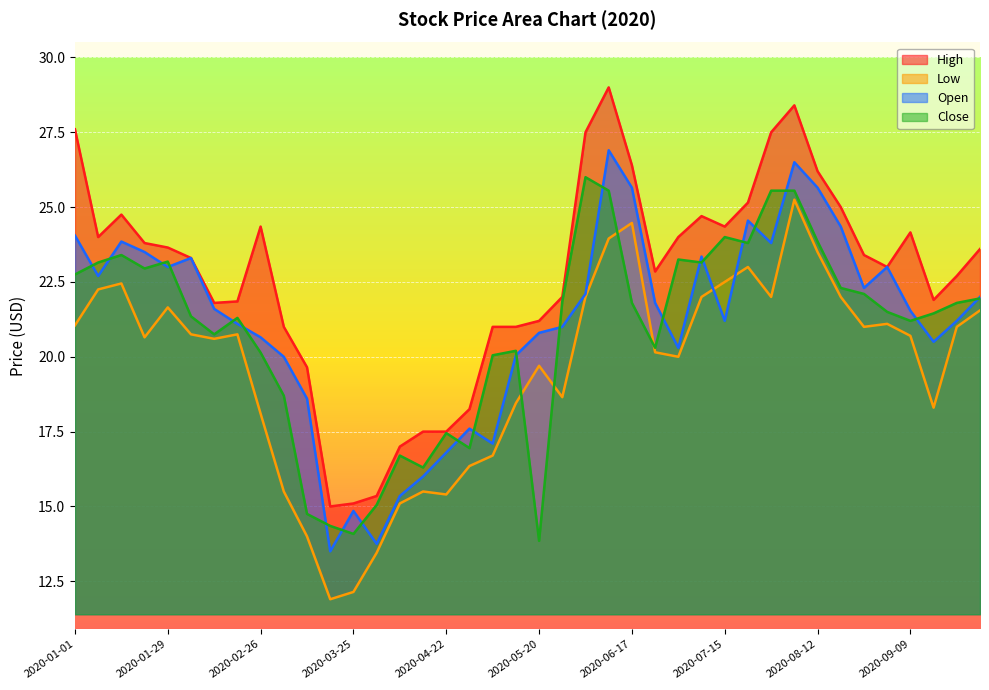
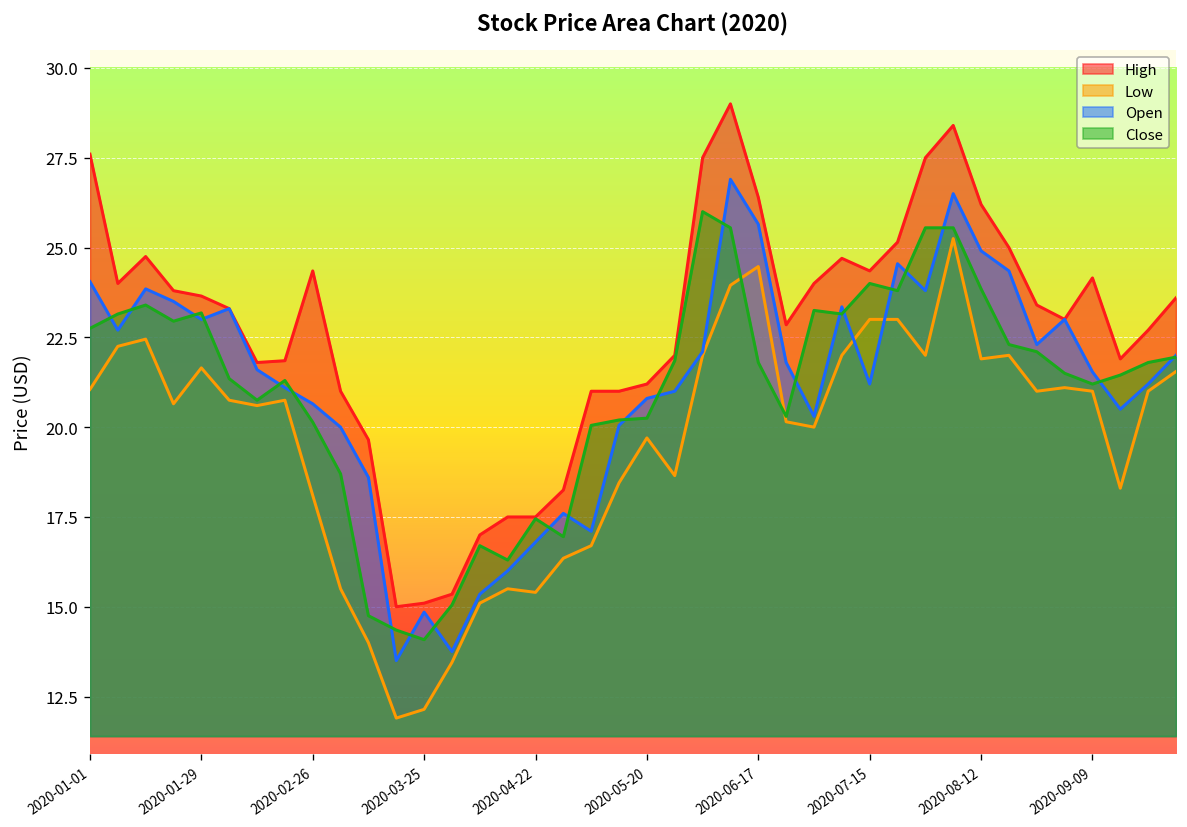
Close, 2020-05-20: 13.9 -> 20.3
Low, 2020-07-15: 22.5 -> 23.0
Low, 2020-08-12: 23.5 -> 21.9
Open, 2020-08-12: 25.6 -> 24.9
Low, 2020-09-09: 20.7 -> 21.0
